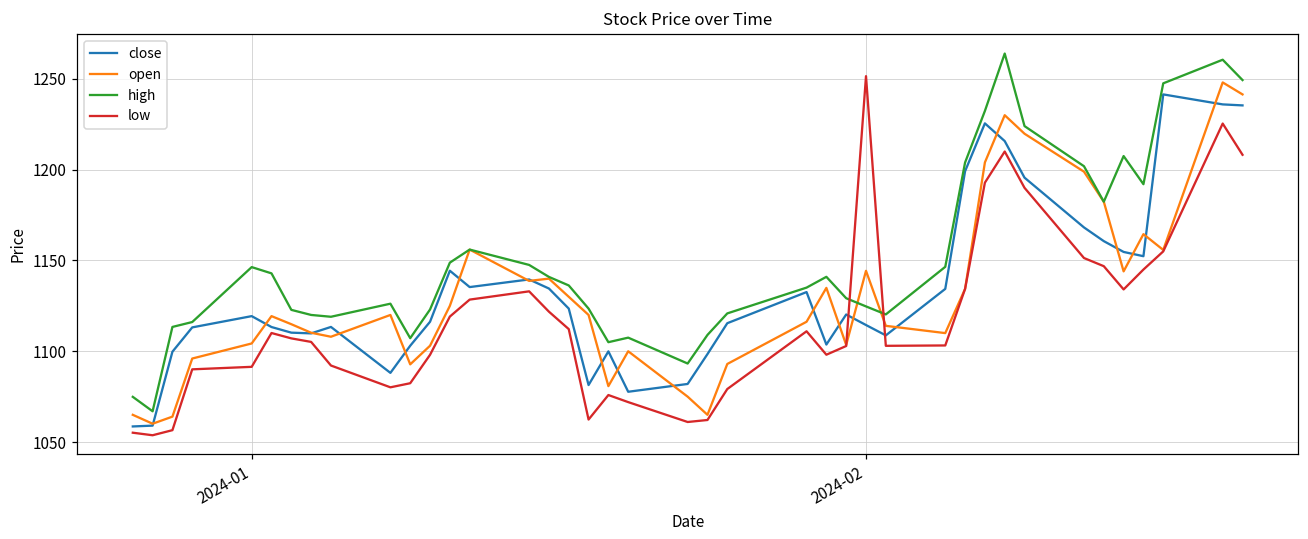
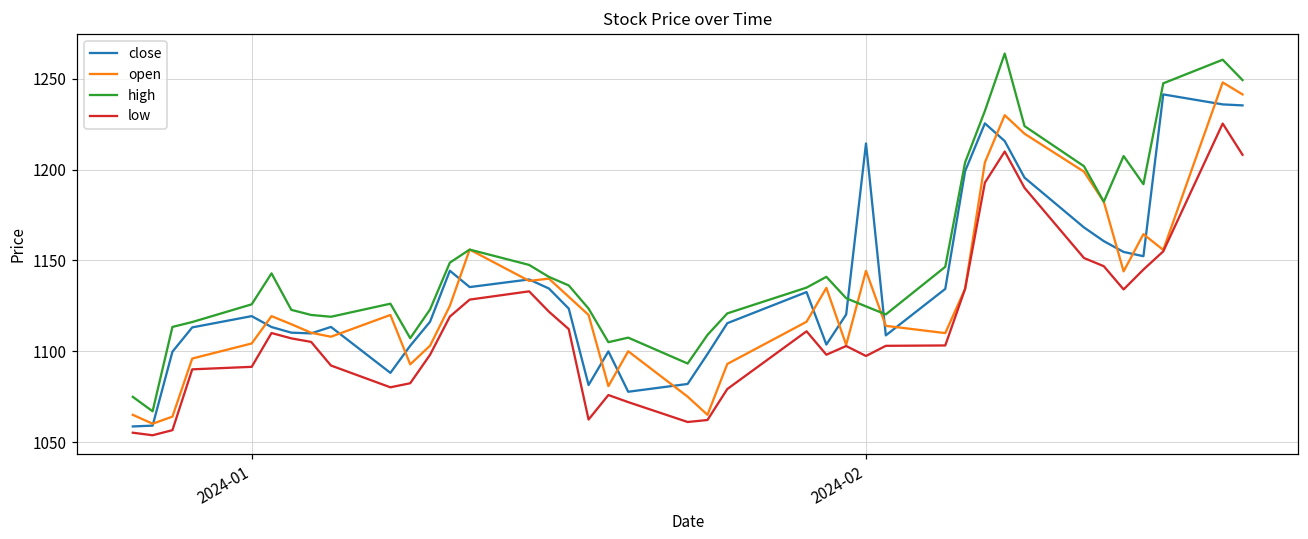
high, 2024-01: 1146 -> 1126
close, 2024-02: 1114 -> 1214
low, 2024-02: 1252 -> 1097
